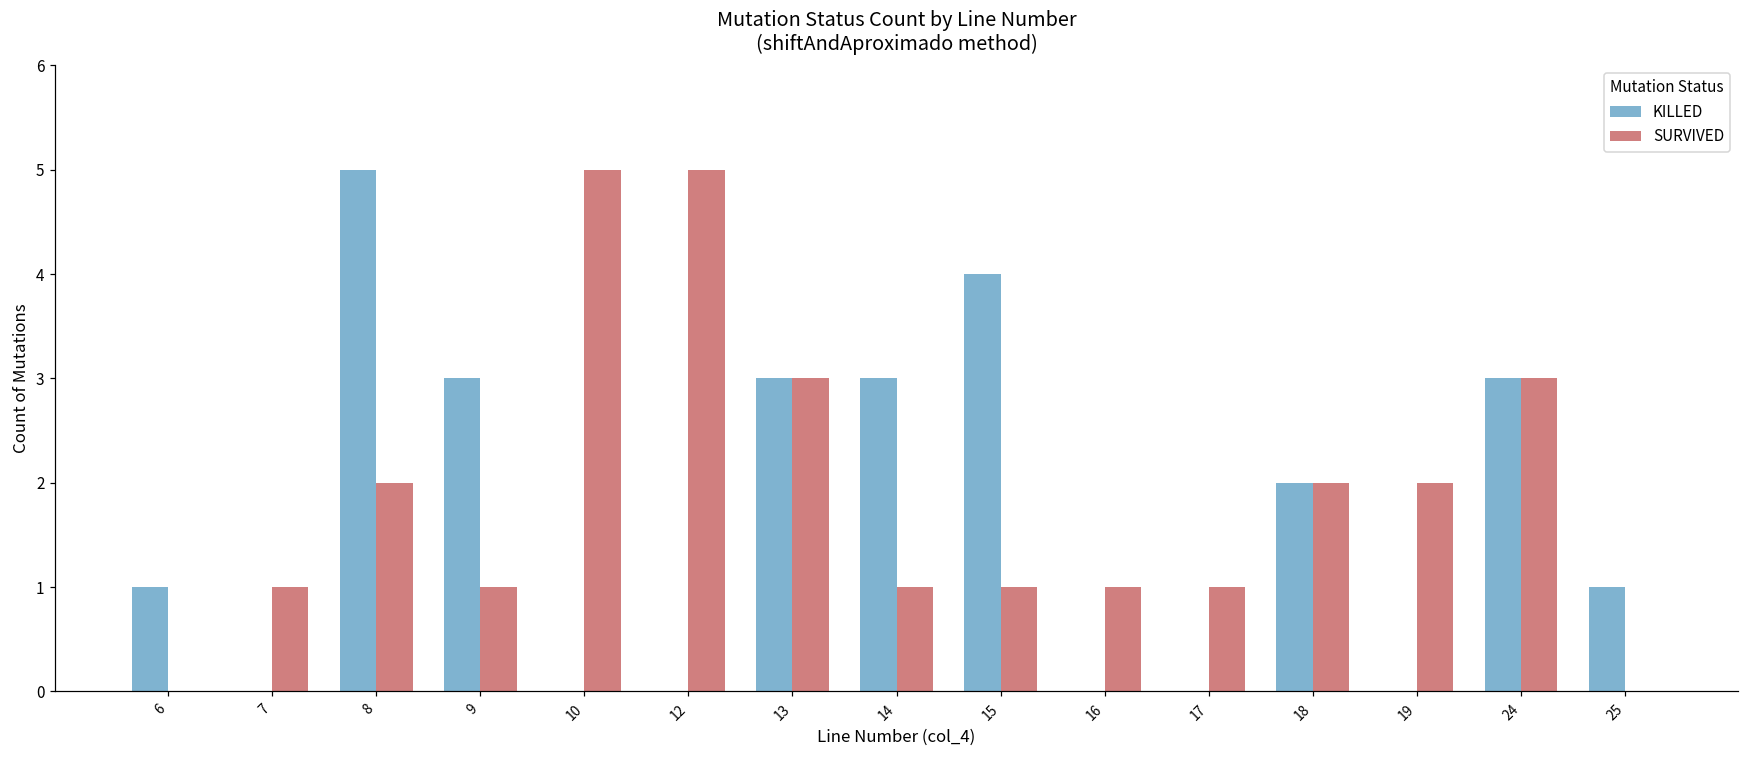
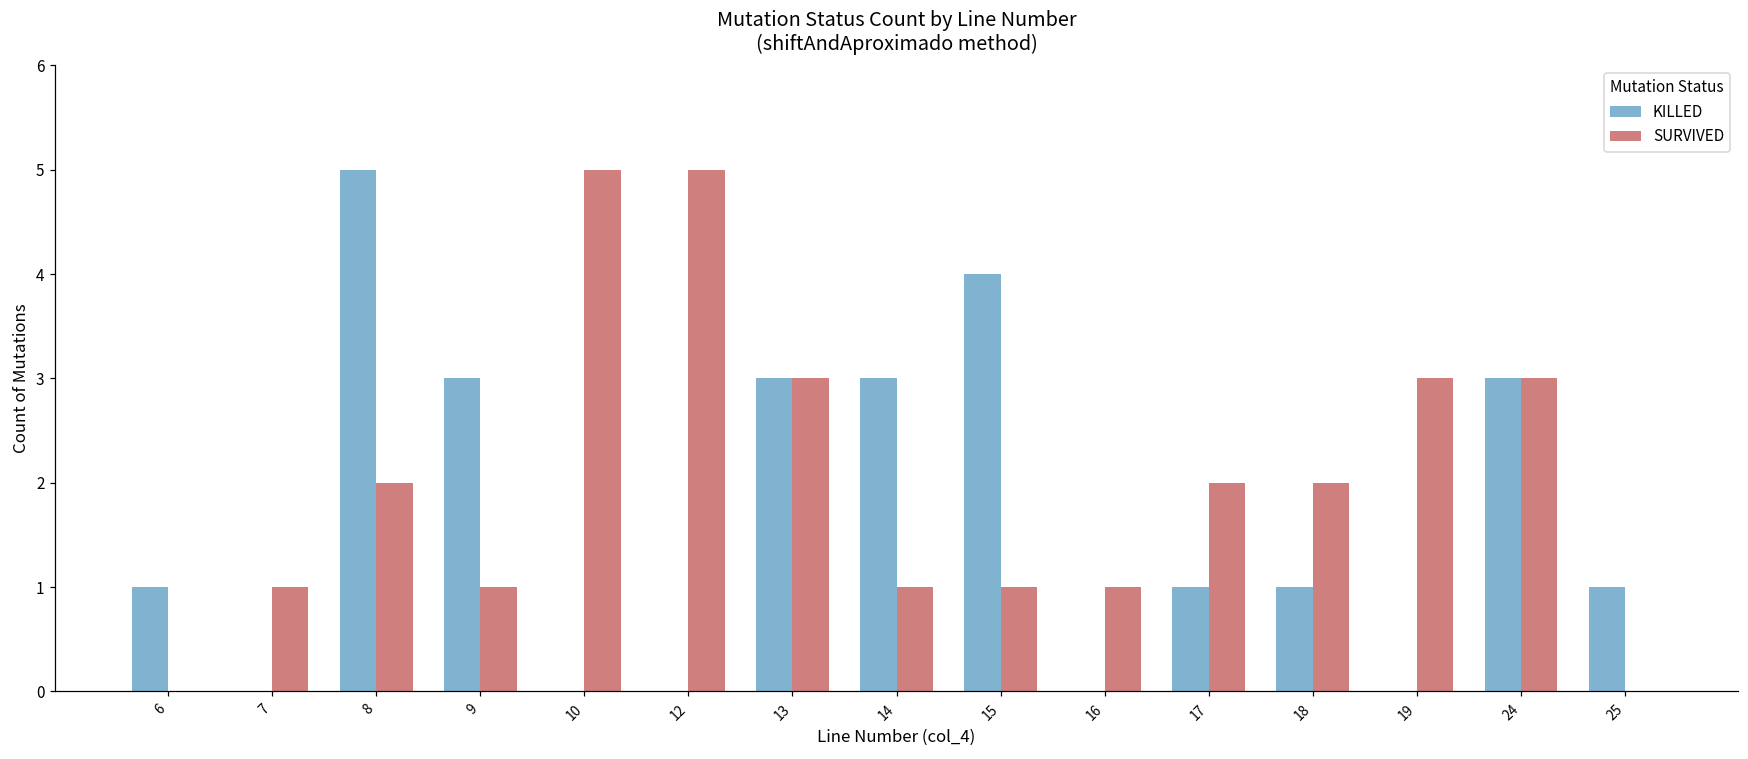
KILLED, 17: 0 -> 1
SURVIVED, 17: 1 -> 2
KILLED, 18: 2 -> 1
SURVIVED, 19: 2 -> 3
